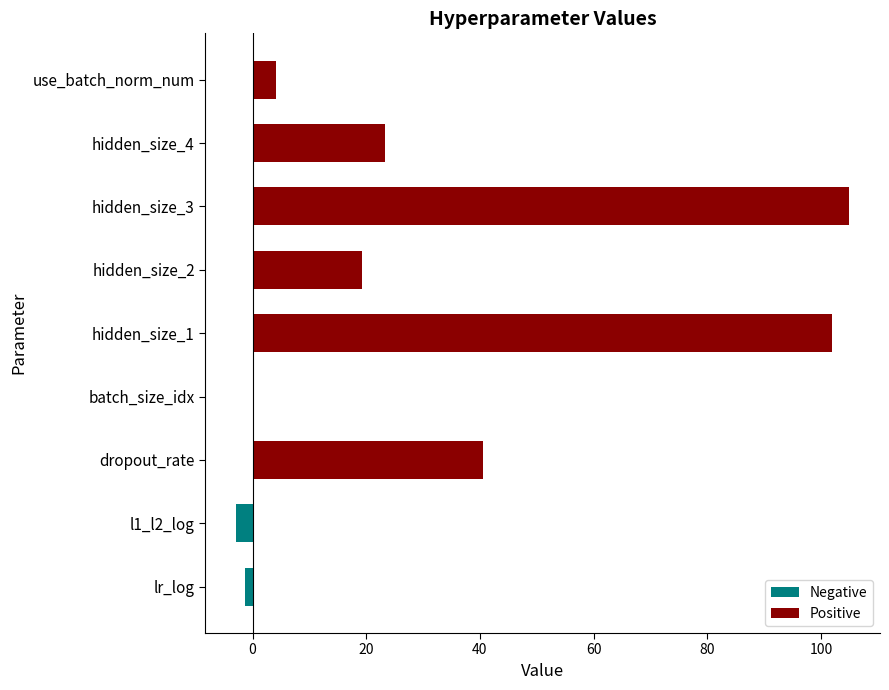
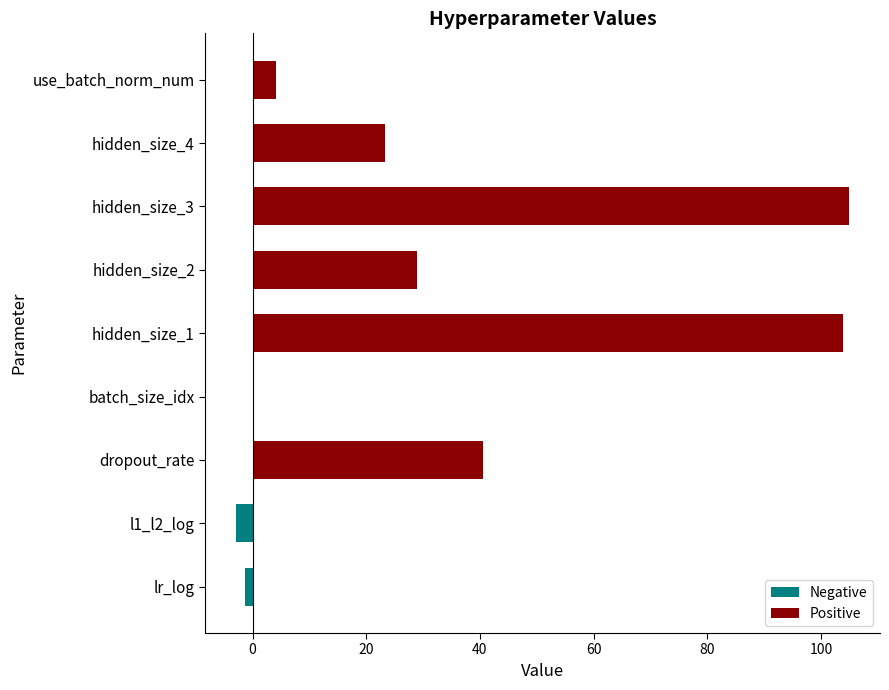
hidden_size_2: 19 -> 29
hidden_size_1: 102 -> 104
